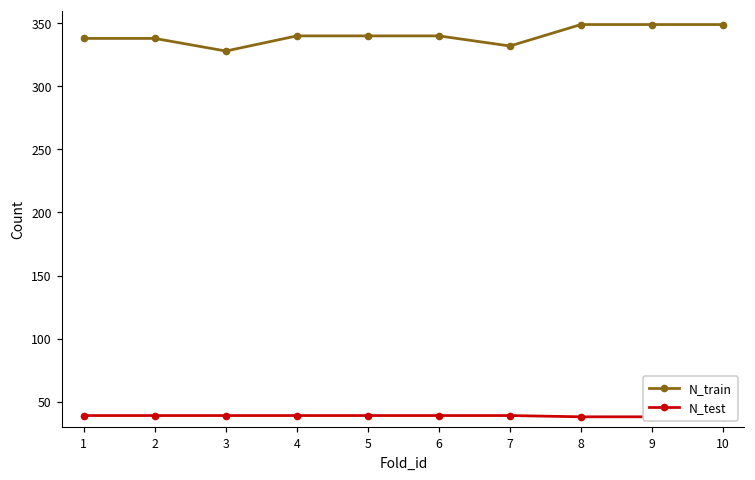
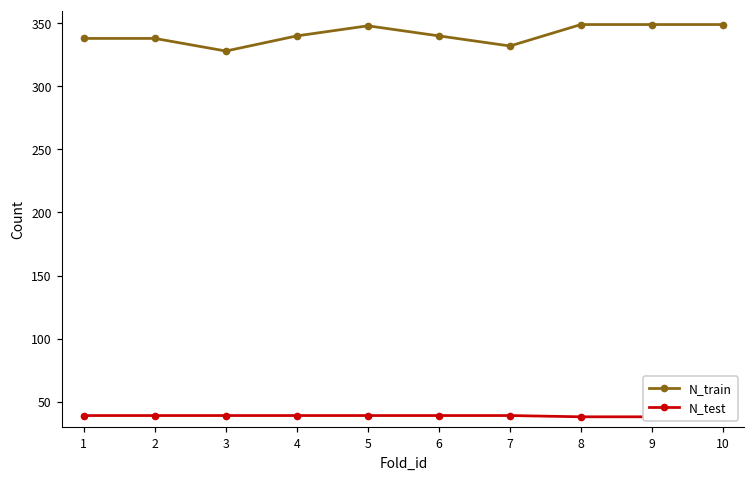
N_train, 5: 340 -> 348
